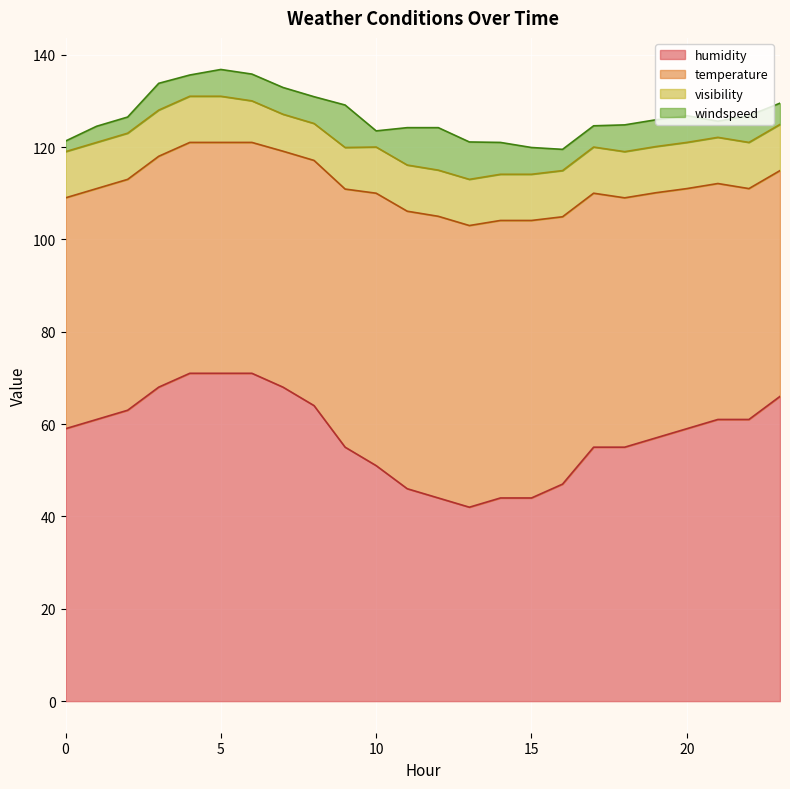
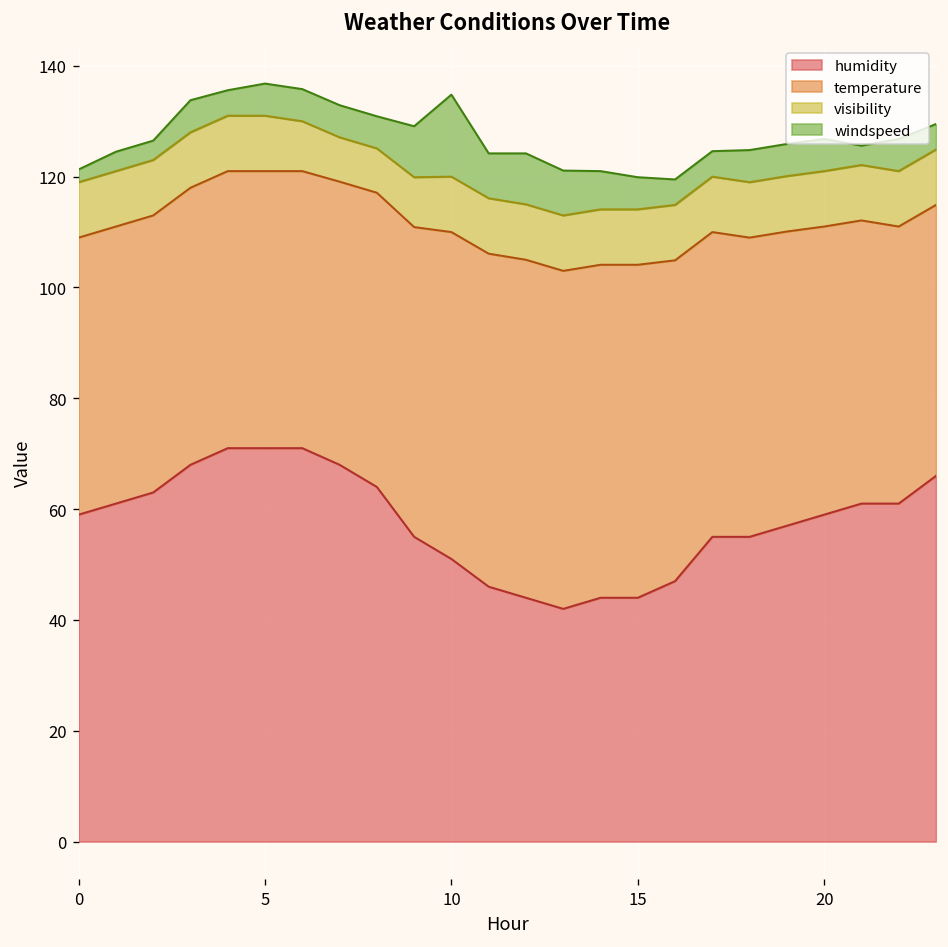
windspeed, 10: 4 -> 15
